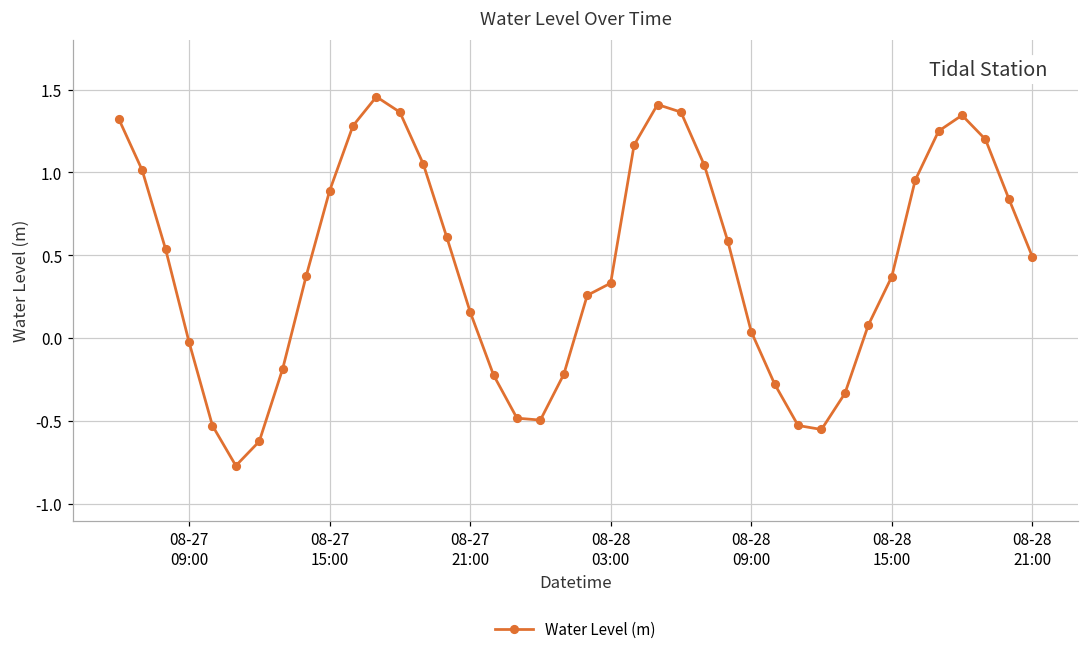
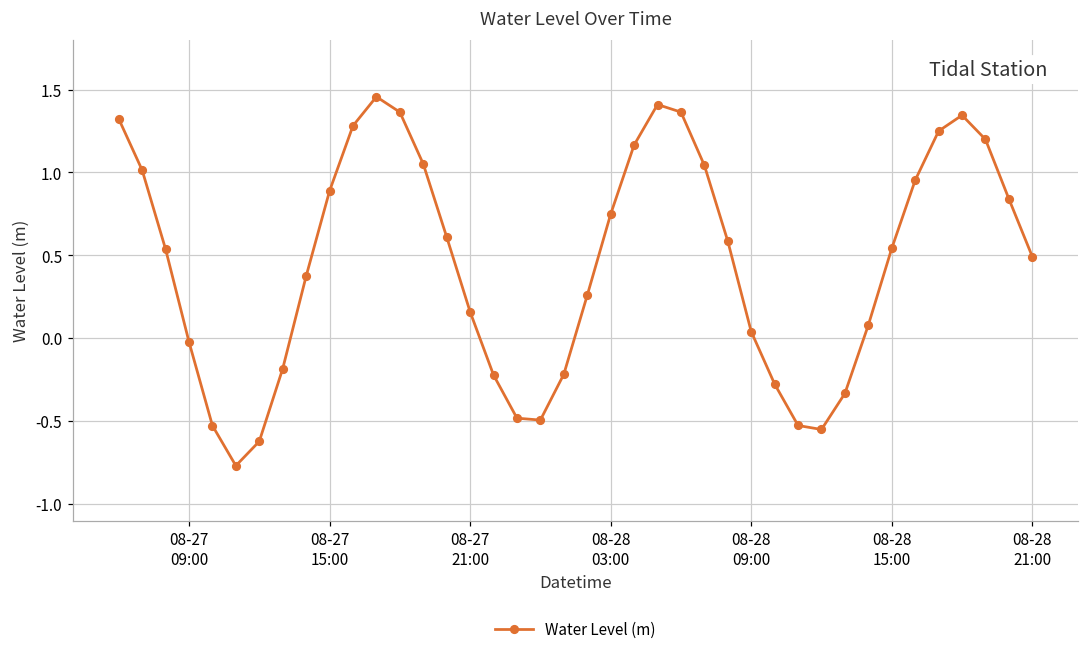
08-28 03:00: 0.33 -> 0.75
08-28 15:00: 0.37 -> 0.54
